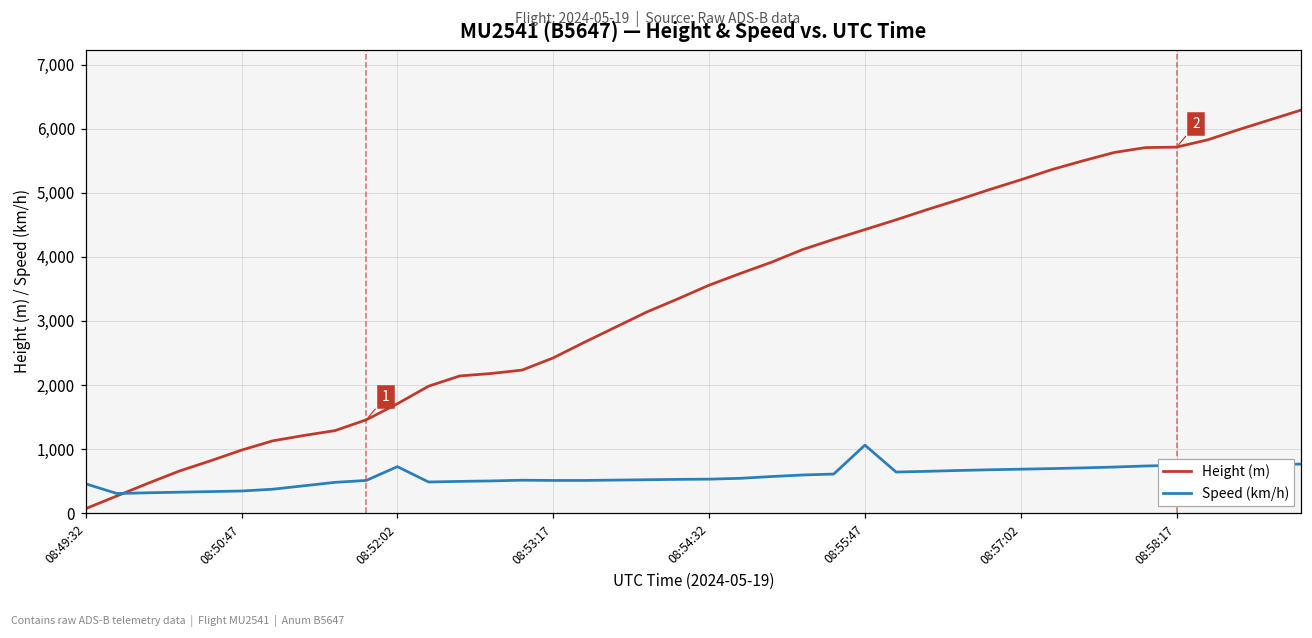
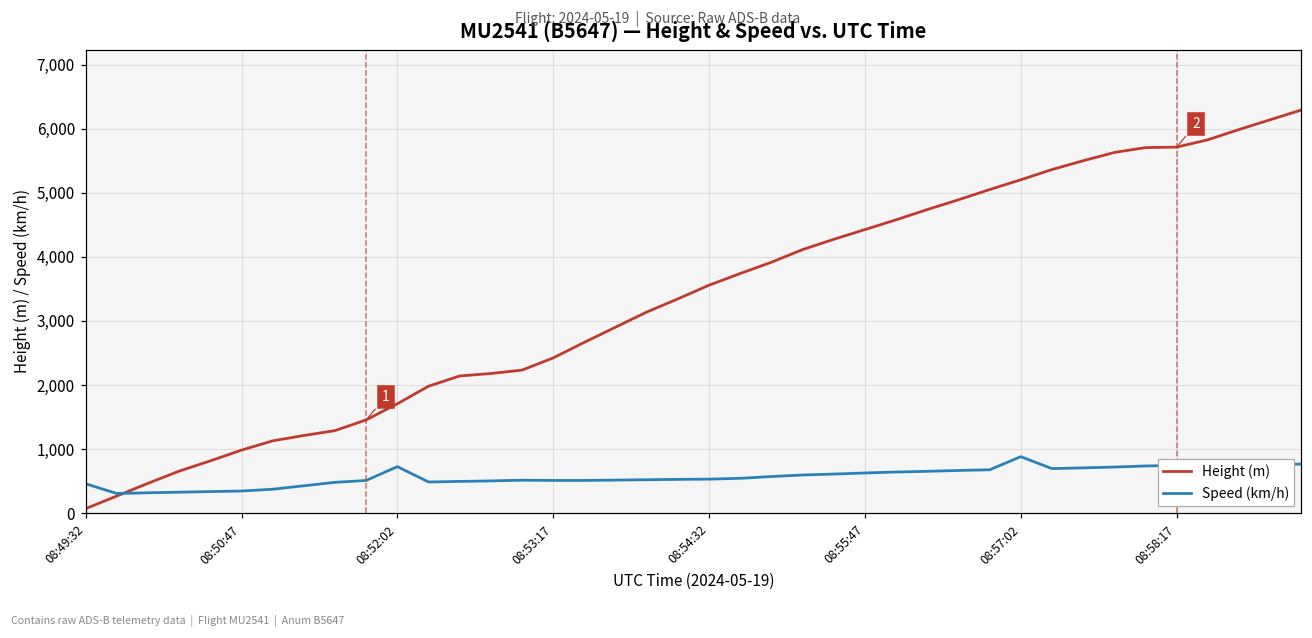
Speed (km/h), 08:55:47: 1,100 -> 600
Speed (km/h), 08:57:02: 700 -> 900
